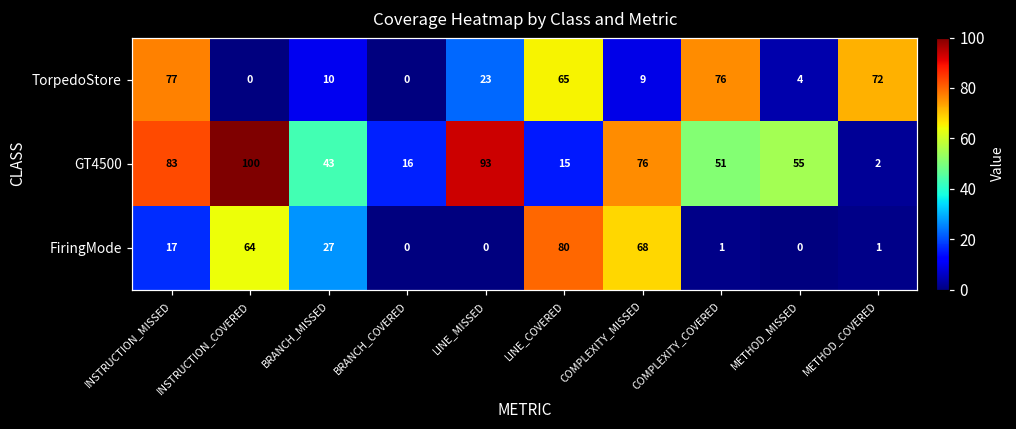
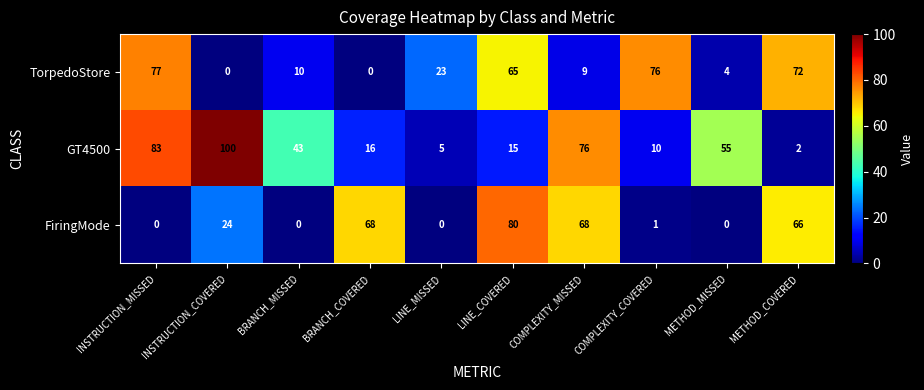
GT4500, LINE_MISSED: 93 -> 5
GT4500, COMPLEXITY_COVERED: 51 -> 10
FiringMode, INSTRUCTION_MISSED: 17 -> 0
FiringMode, INSTRUCTION_COVERED: 64 -> 24
FiringMode, BRANCH_MISSED: 27 -> 0
FiringMode, BRANCH_COVERED: 0 -> 68
FiringMode, METHOD_COVERED: 1 -> 66
